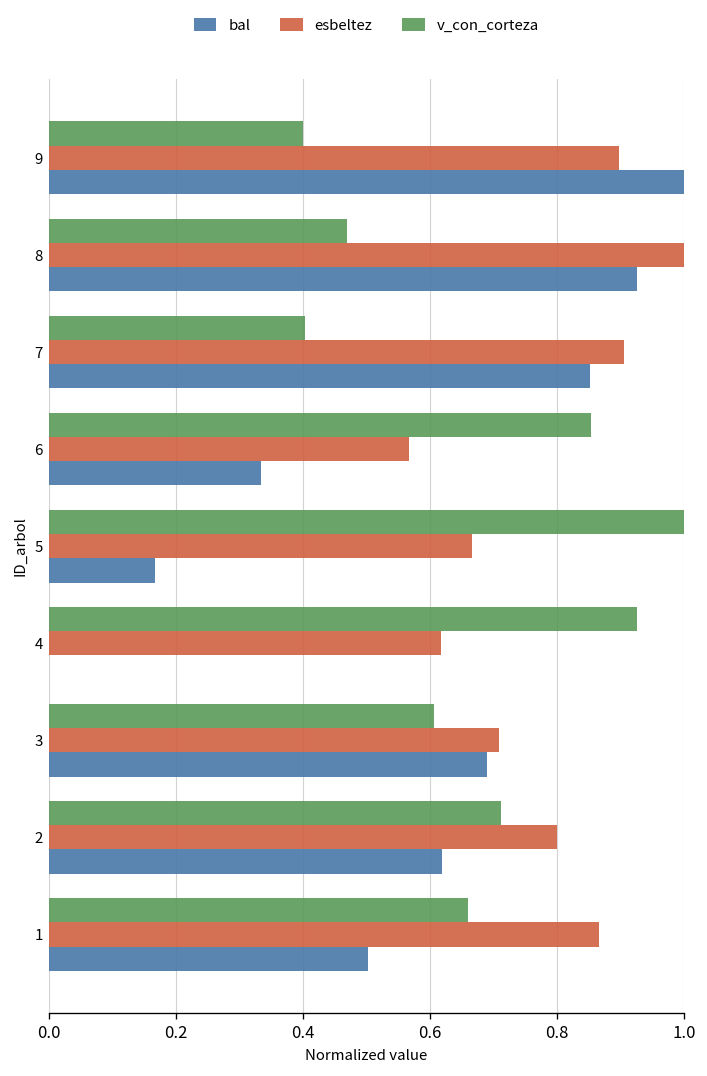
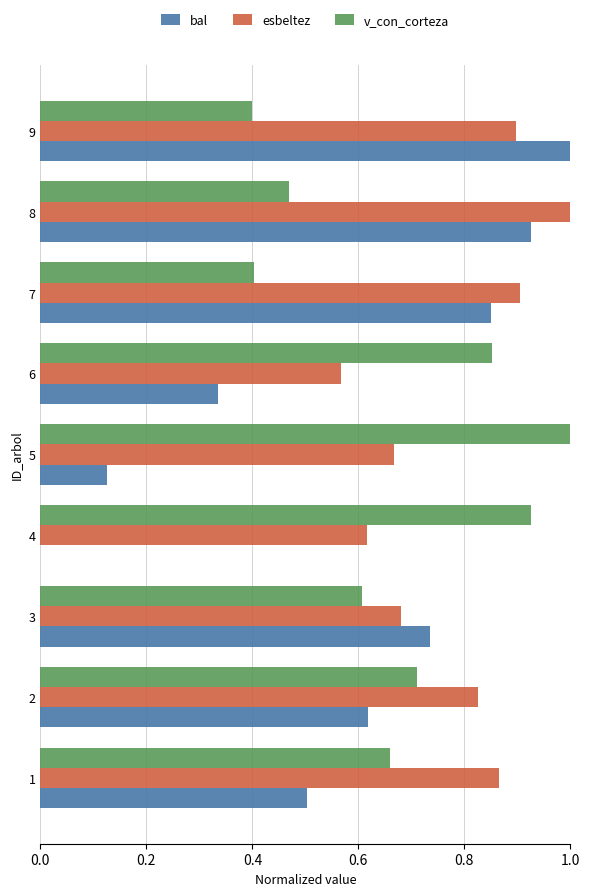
bal, 5: 0.17 -> 0.13
esbeltez, 3: 0.71 -> 0.68
bal, 3: 0.69 -> 0.74
esbeltez, 2: 0.80 -> 0.83
